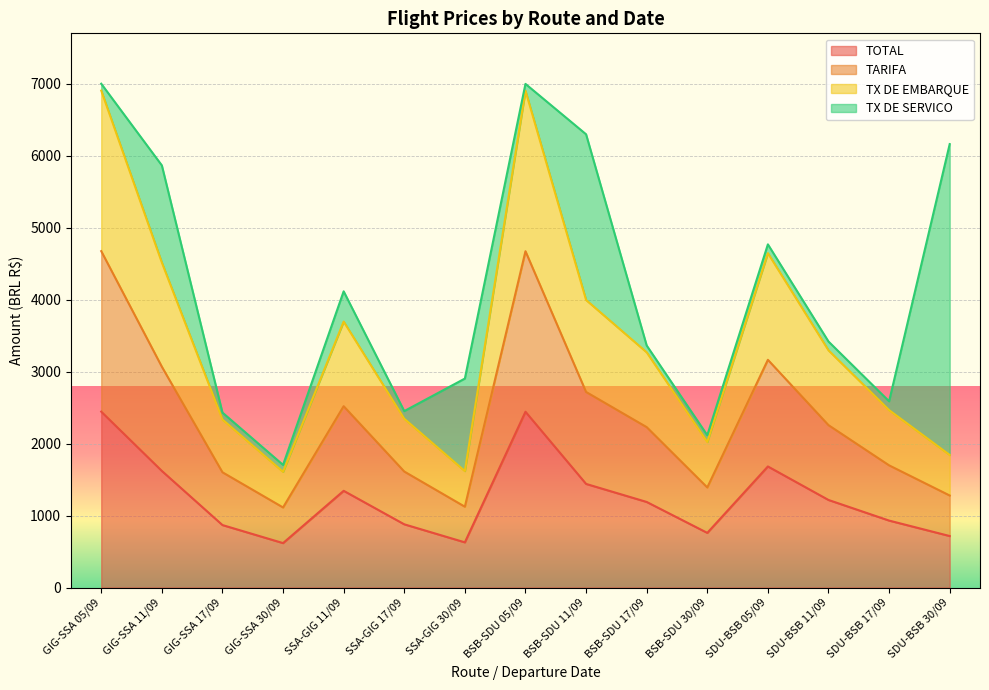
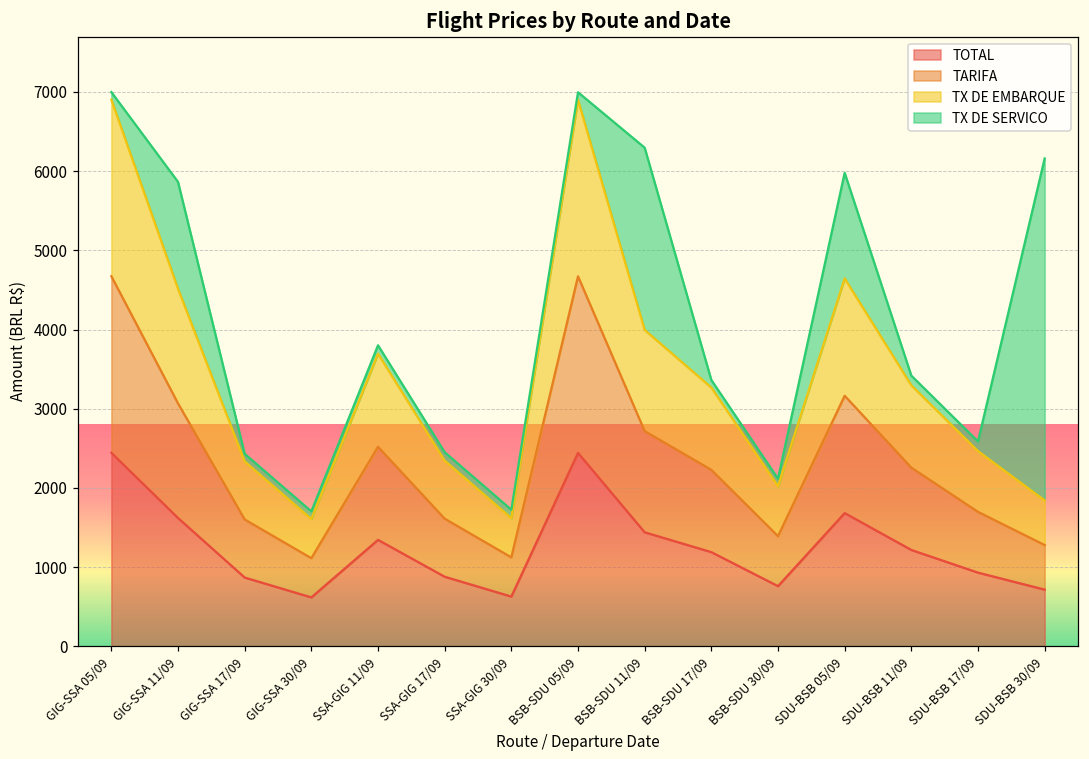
TX DE SERVICO, SSA-GIG 11/09: 400 -> 100
TX DE SERVICO, SSA-GIG 30/09: 1300 -> 100
TX DE SERVICO, SDU-BSB 05/09: 100 -> 1300
